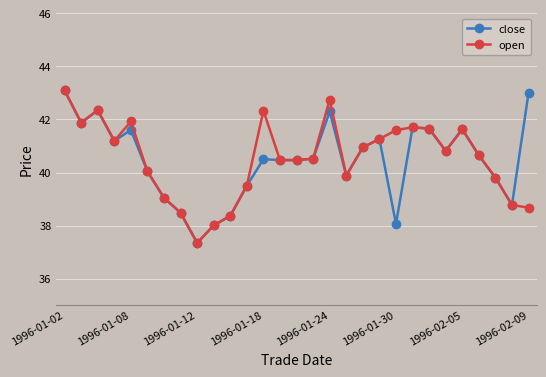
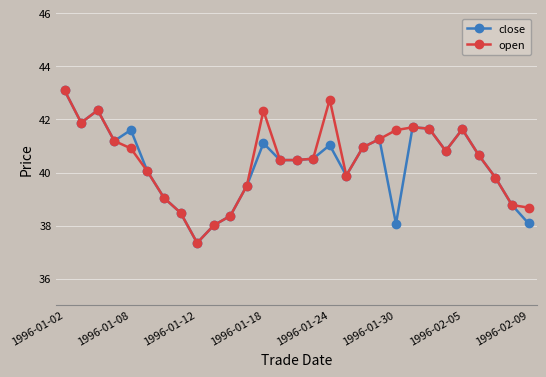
open, 1996-01-08: 41.9 -> 40.9
close, 1996-01-18: 40.5 -> 41.1
close, 1996-01-24: 42.3 -> 41.0
close, 1996-02-09: 43.0 -> 38.1
